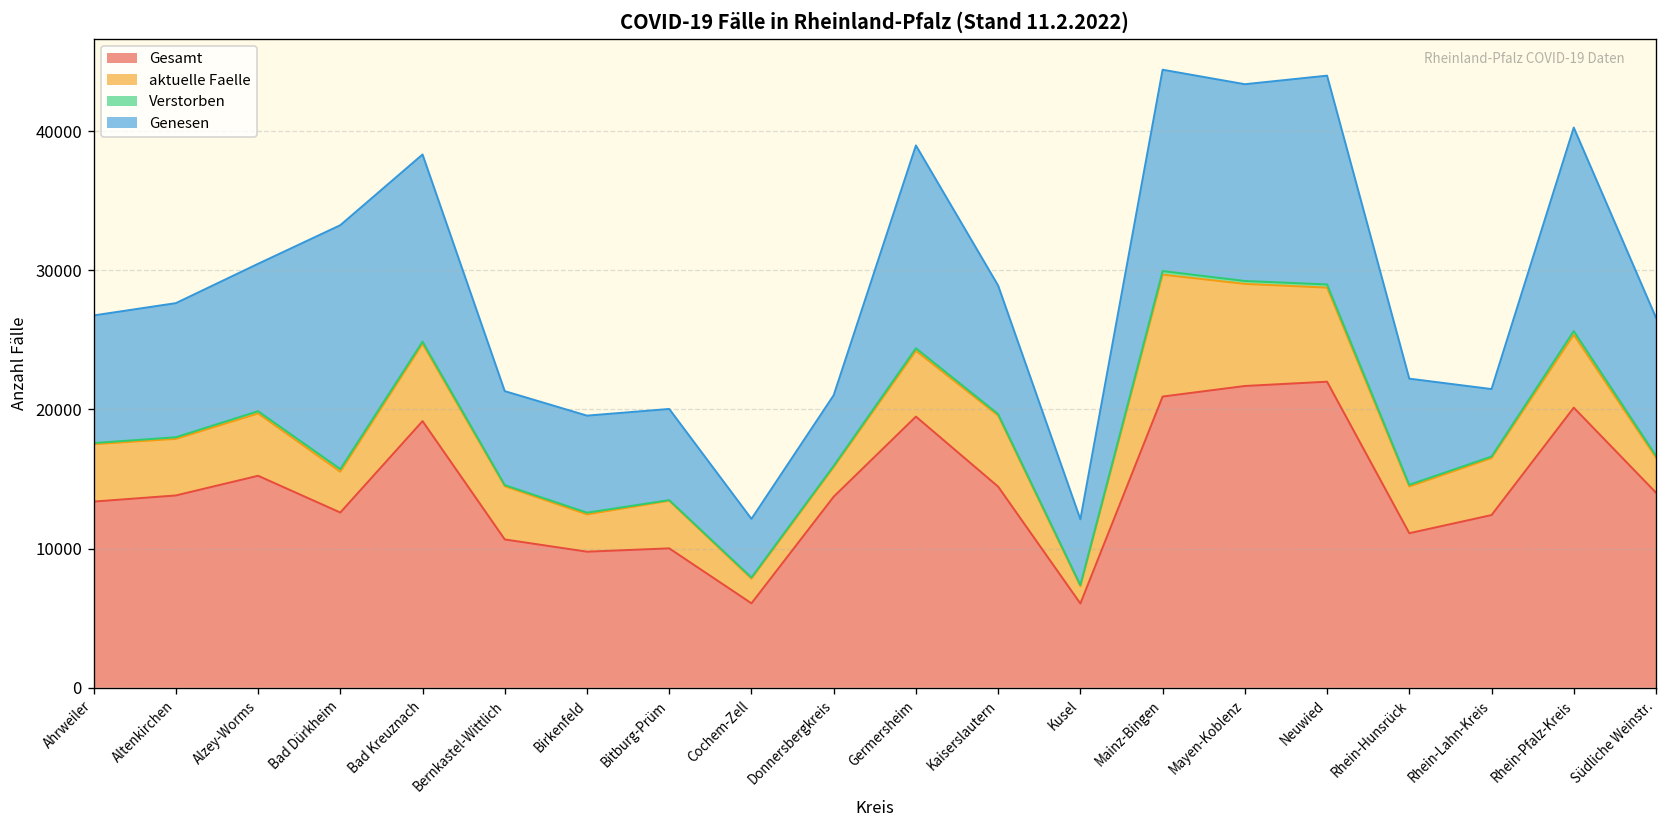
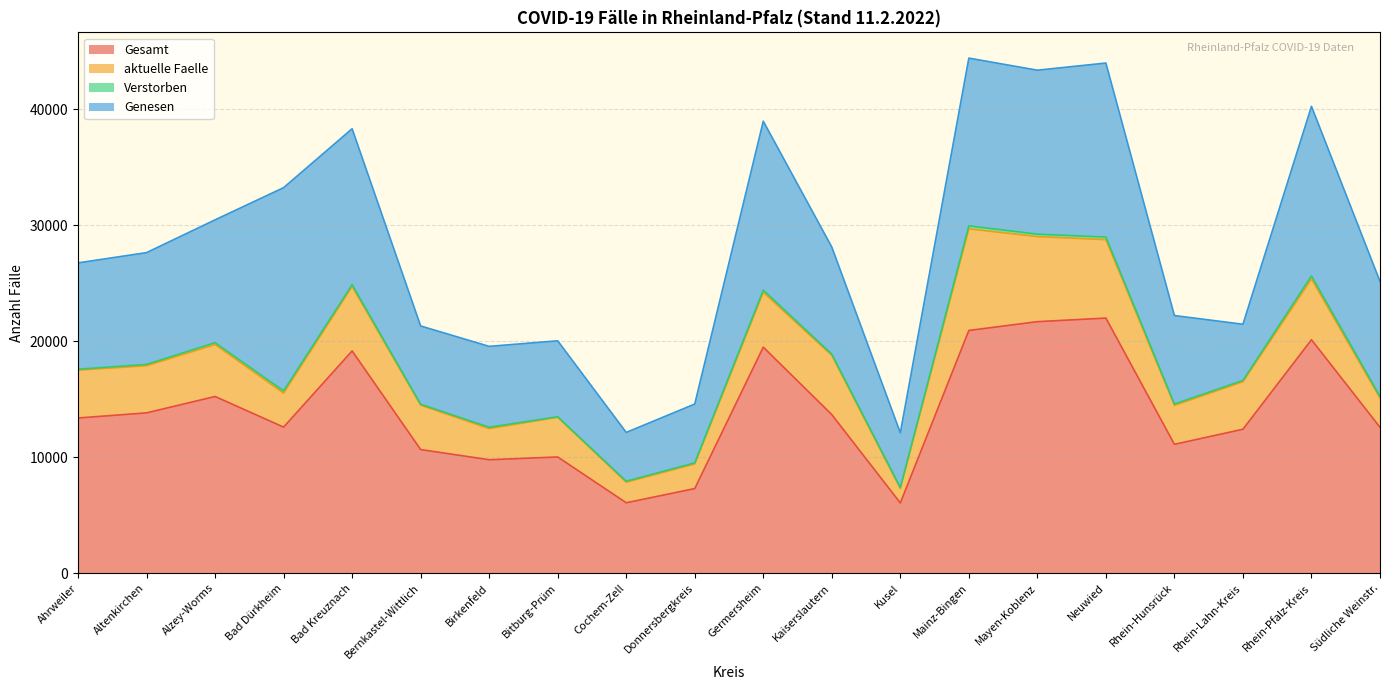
Gesamt, Donnersbergkreis: 13700 -> 7300
Gesamt, Kaiserslautern: 14500 -> 13700
Gesamt, Südliche Weinstr.: 14000 -> 12600
